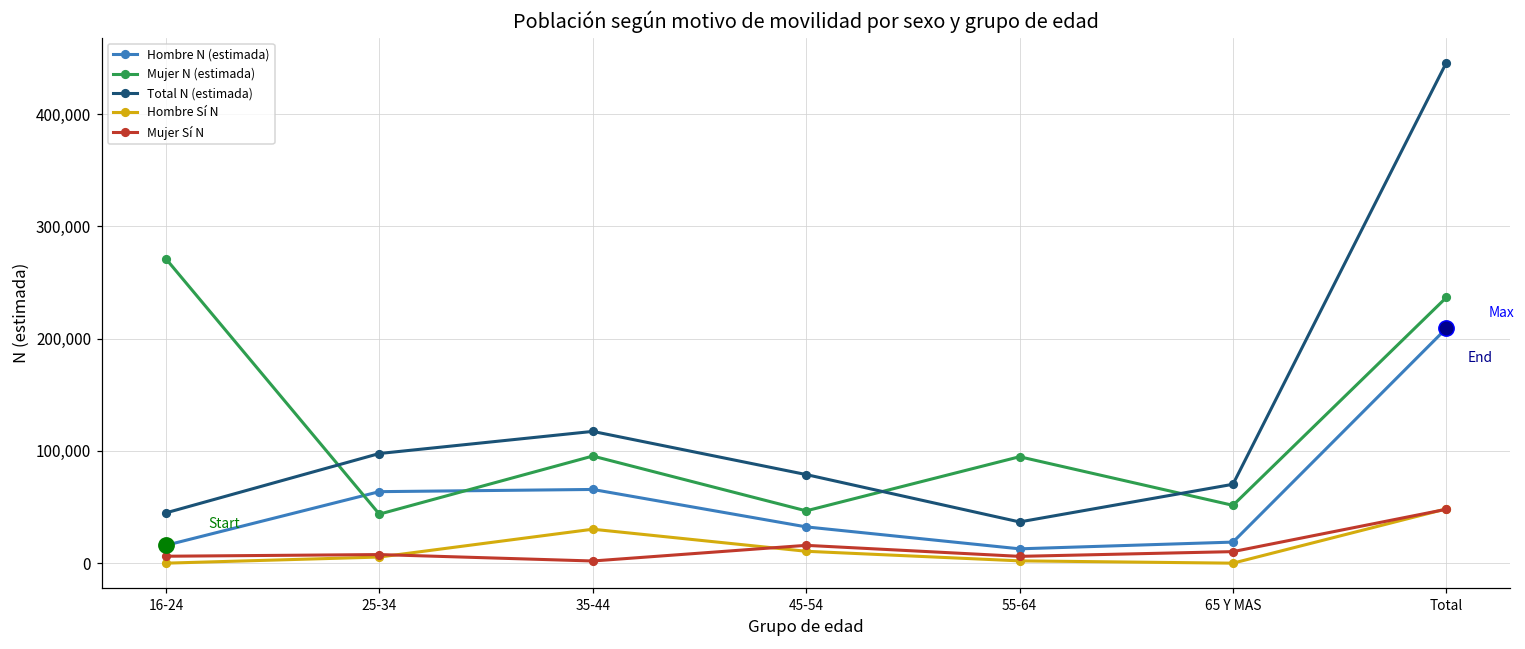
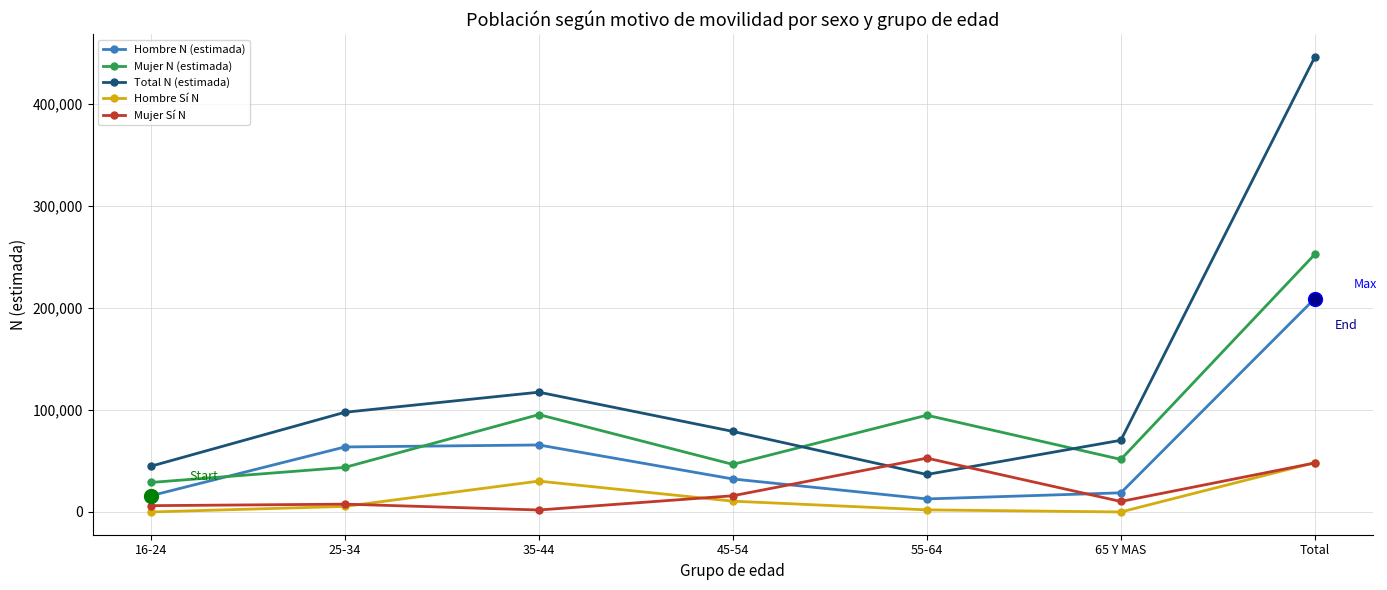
Mujer N (estimada), 16-24: 271,000 -> 29,000
Mujer Sí N, 55-64: 6,000 -> 53,000
Mujer N (estimada), Total: 237,000 -> 252,000
